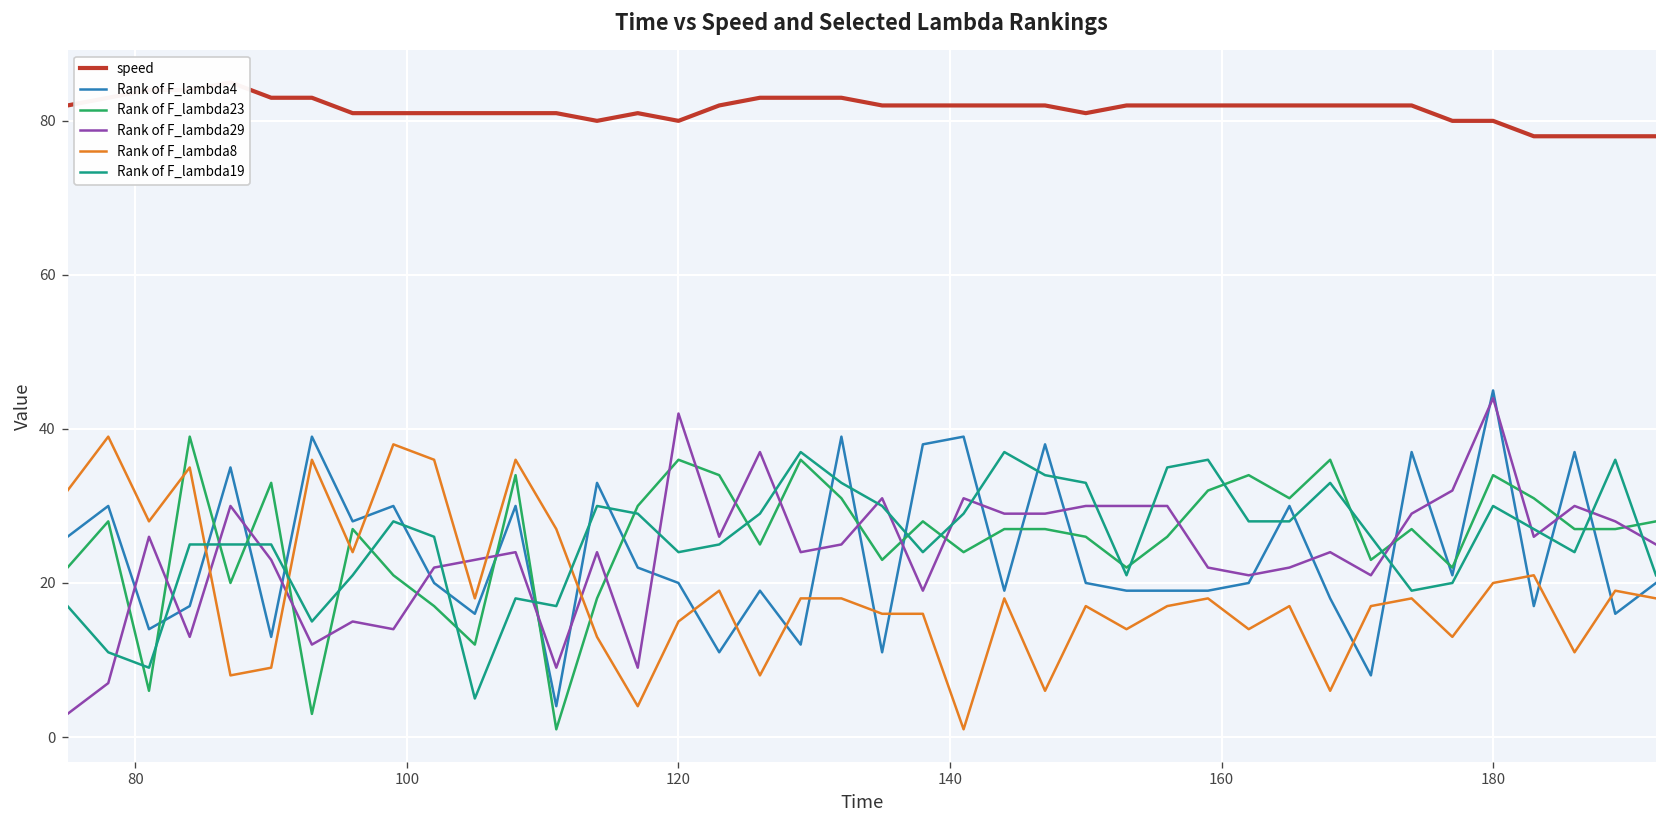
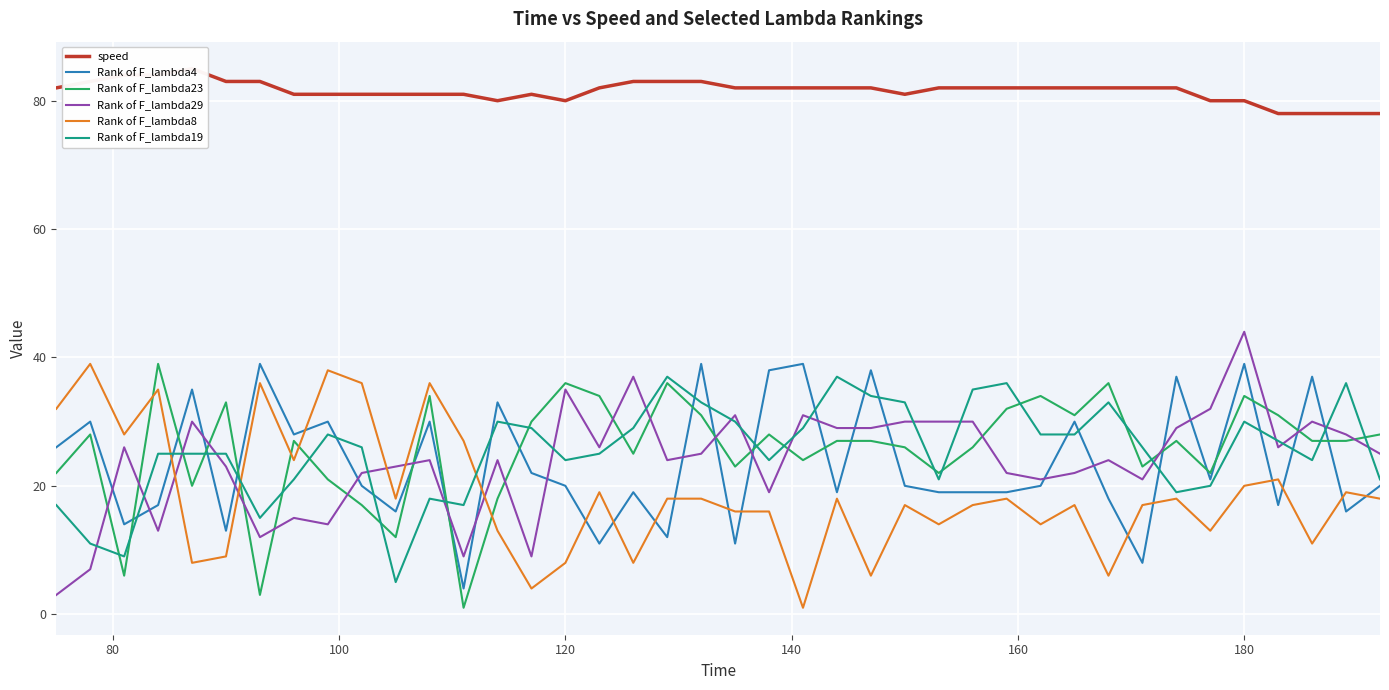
Rank of F_lambda29, 120: 42 -> 35
Rank of F_lambda8, 120: 15 -> 8
Rank of F_lambda4, 180: 45 -> 39
